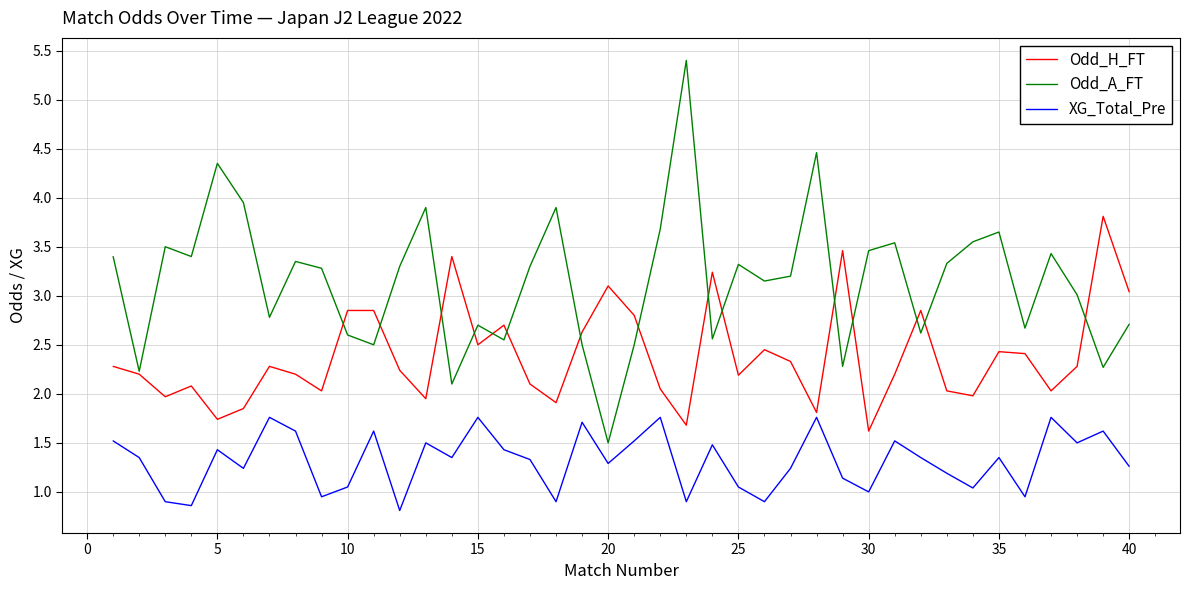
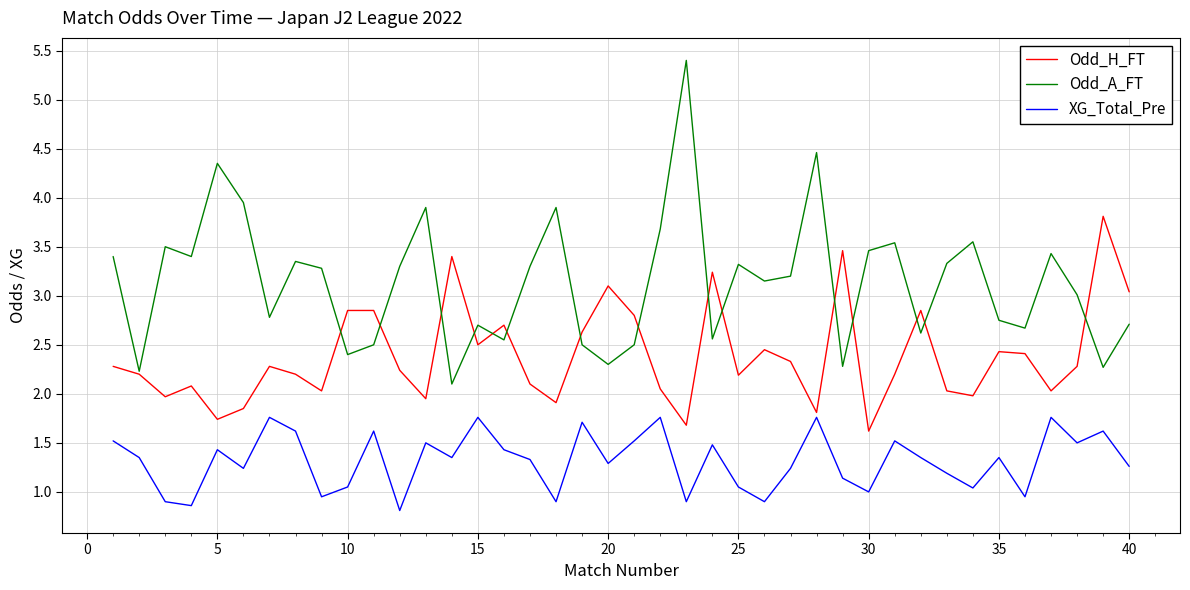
Odd_A_FT, 10: 2.6 -> 2.4
Odd_A_FT, 20: 1.5 -> 2.3
Odd_A_FT, 35: 3.7 -> 2.8
